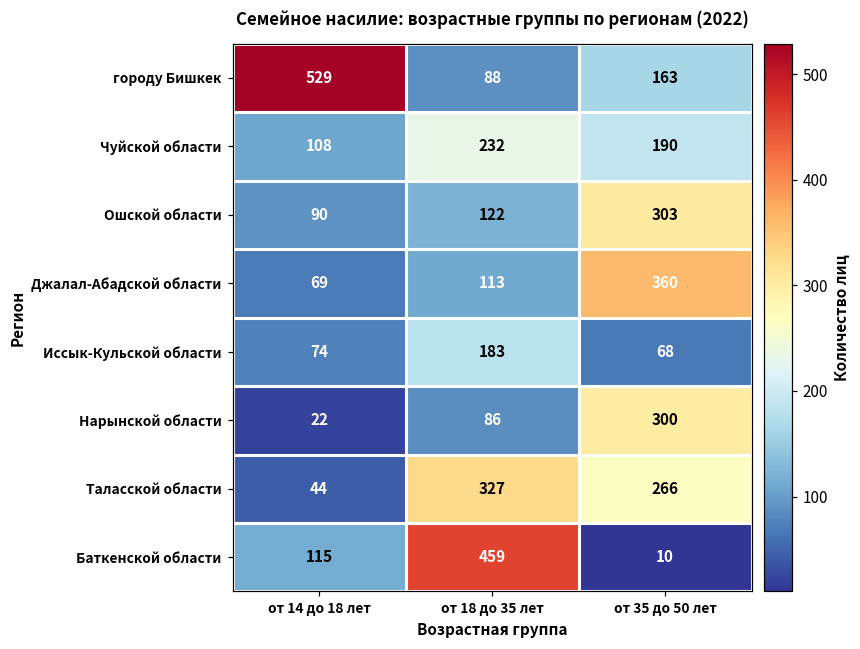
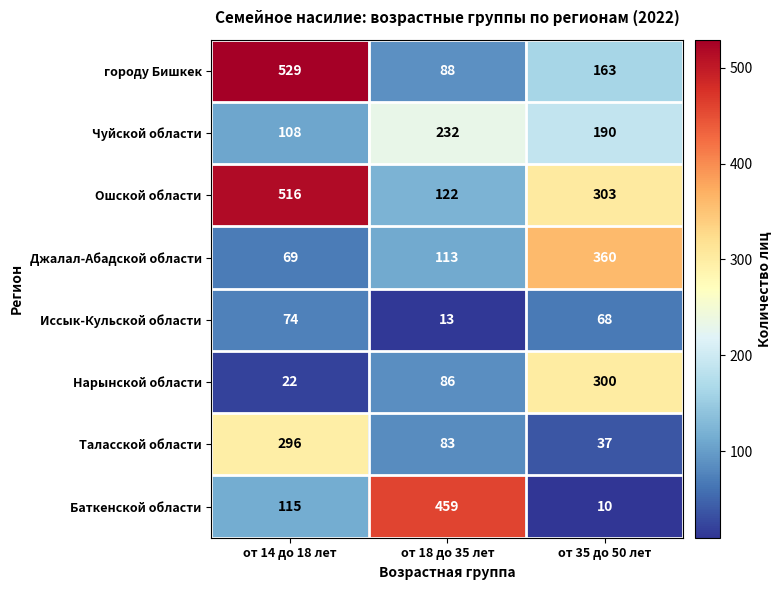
Ошской области, от 14 до 18 лет: 90 -> 516
Иссык-Кульской области, от 18 до 35 лет: 183 -> 13
Таласской области, от 14 до 18 лет: 44 -> 296
Таласской области, от 18 до 35 лет: 327 -> 83
Таласской области, от 35 до 50 лет: 266 -> 37
